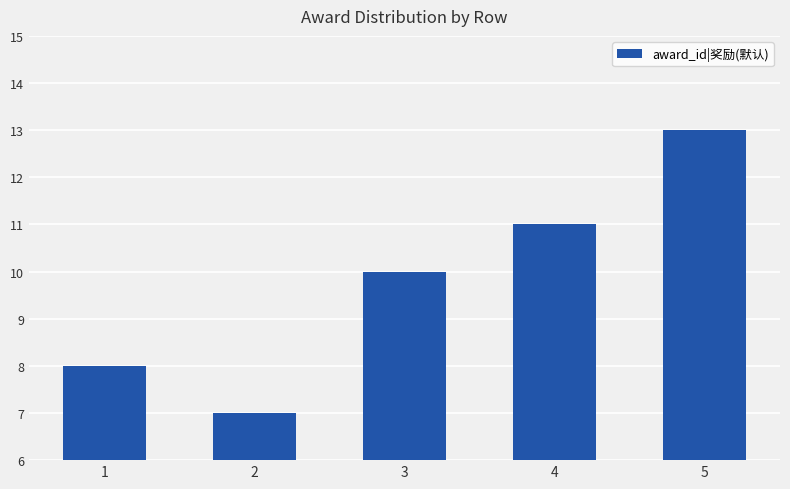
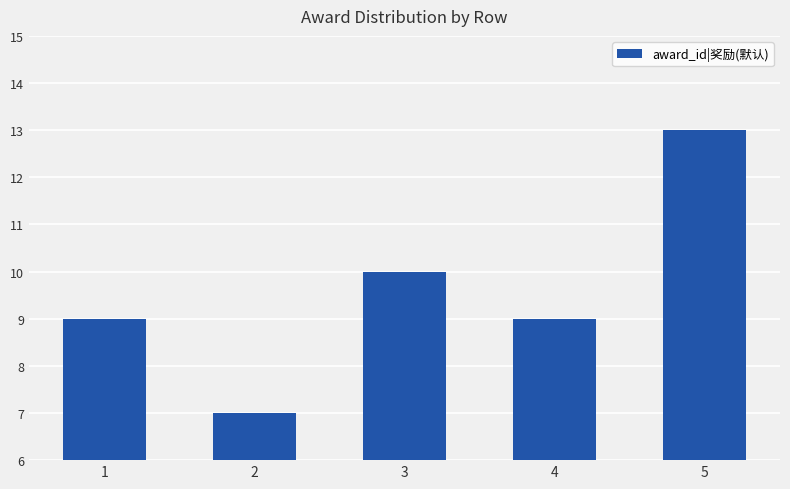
1: 8 -> 9
4: 11 -> 9
